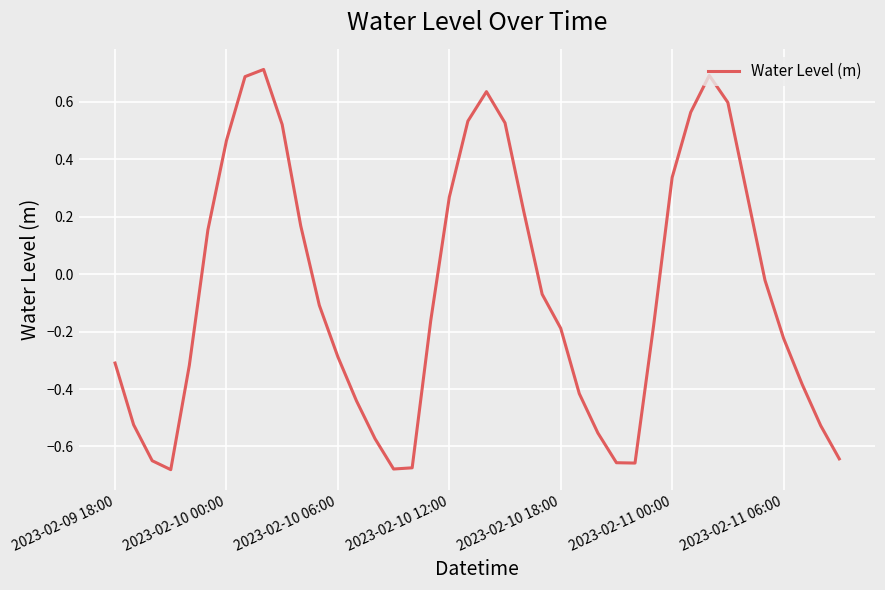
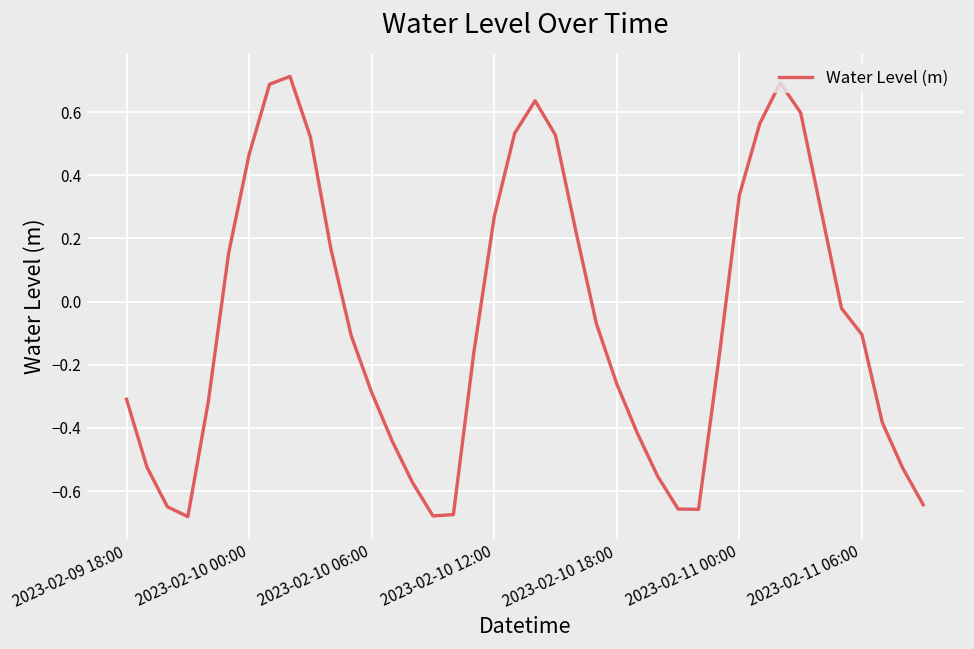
2023-02-10 18:00: -0.19 -> -0.26
2023-02-11 06:00: -0.22 -> -0.10
